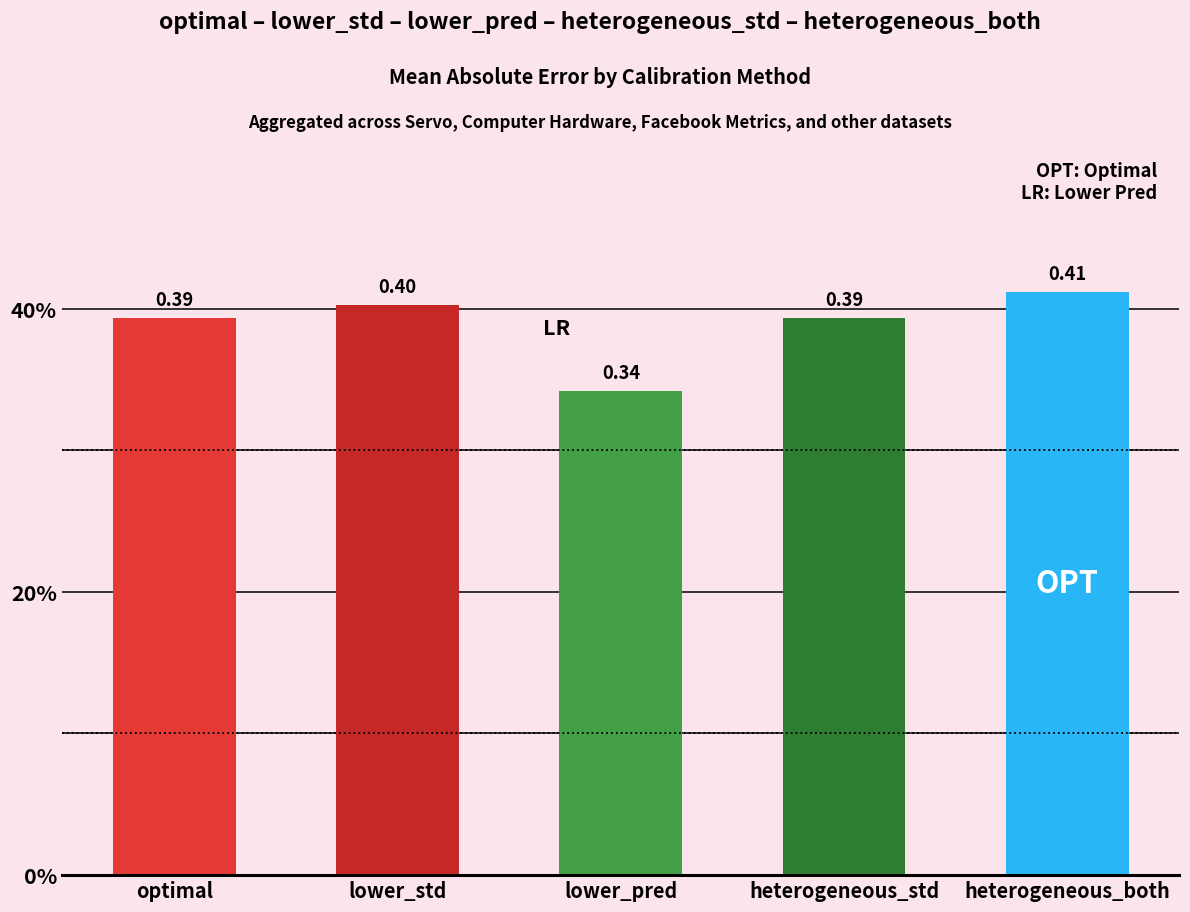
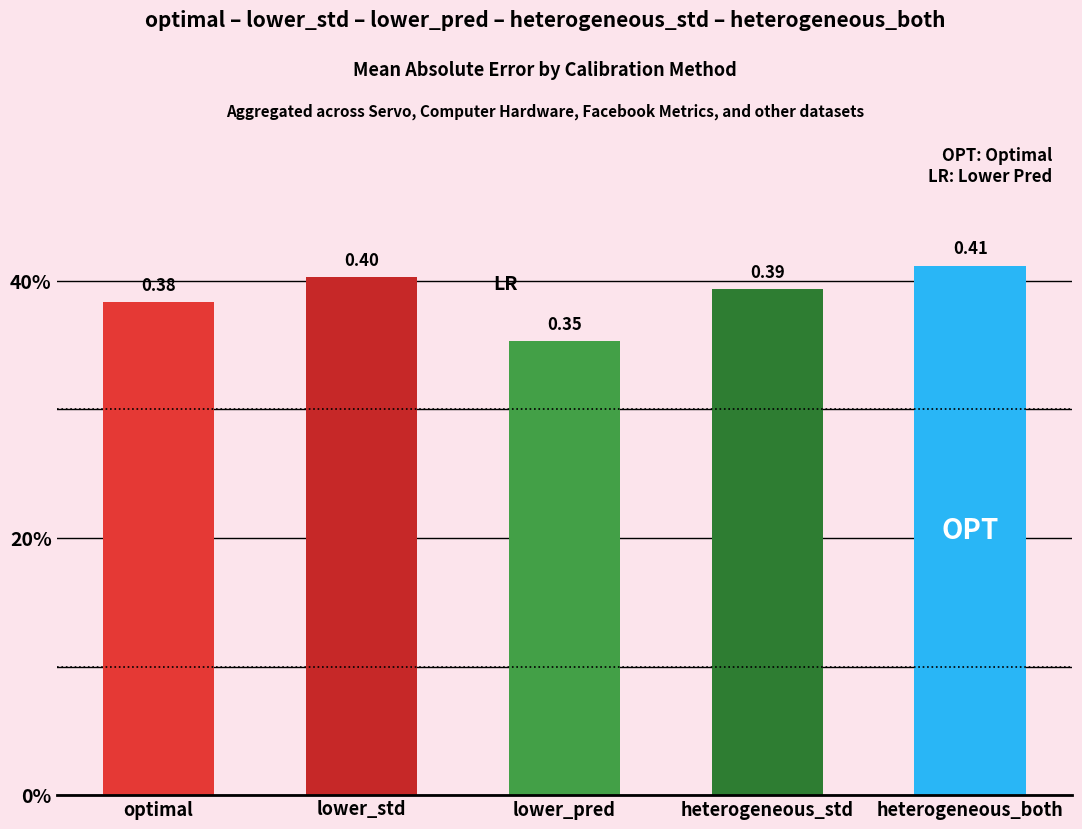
optimal: 0.39 -> 0.38
lower_pred: 0.34 -> 0.35
